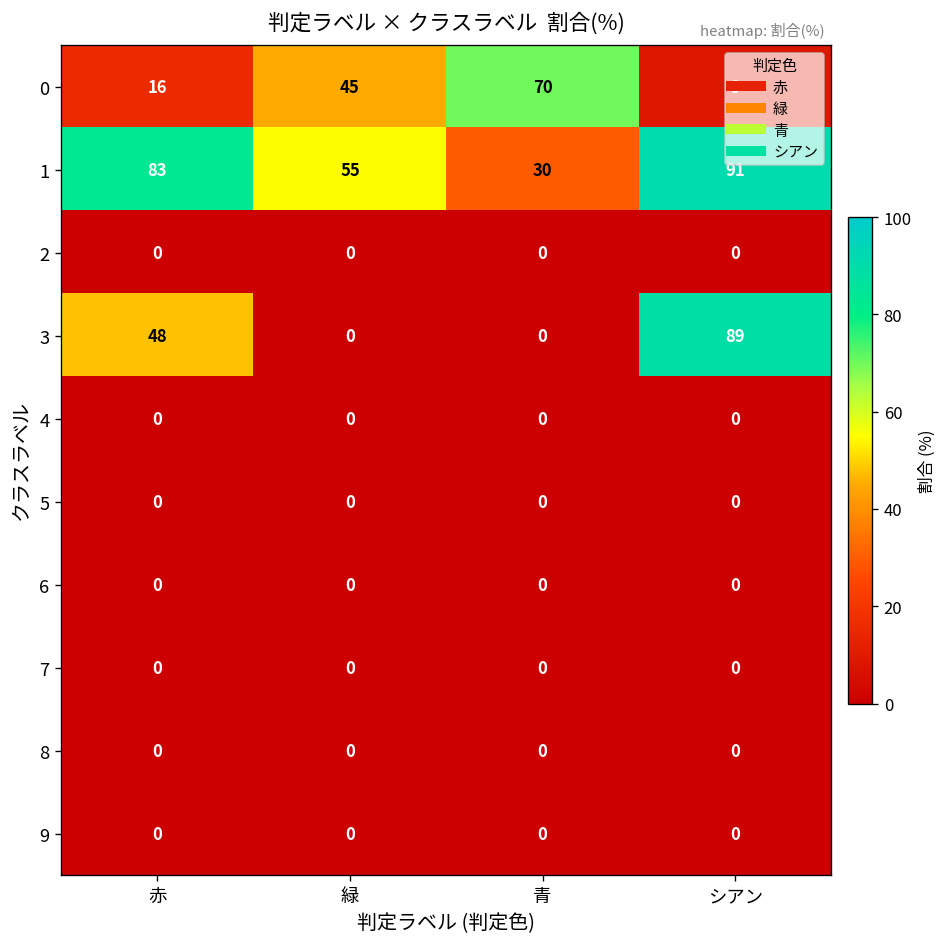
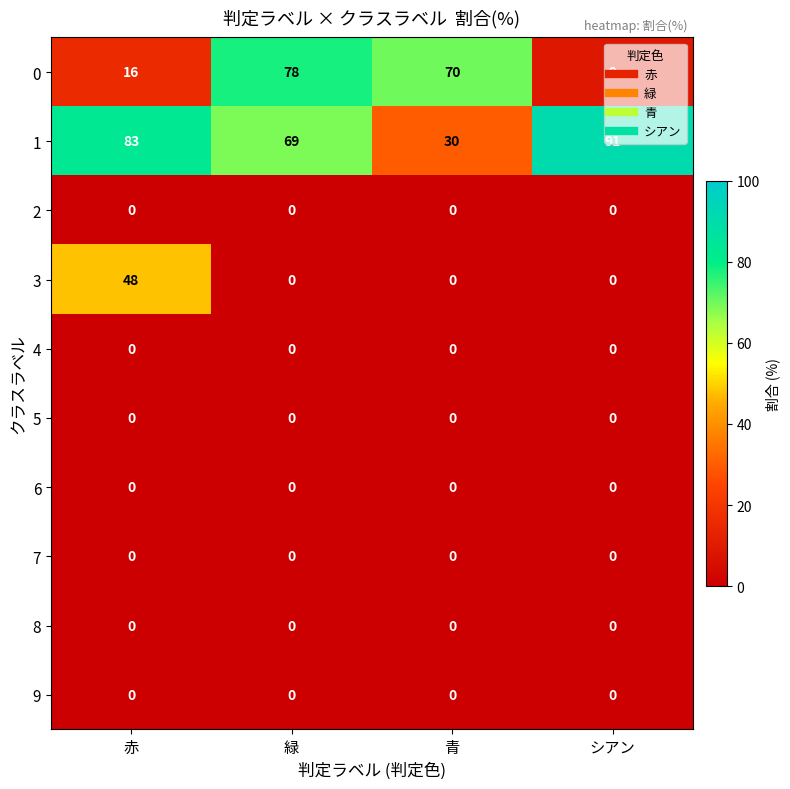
0, 緑: 45 -> 78
1, 緑: 55 -> 69
3, シアン: 89 -> 0
